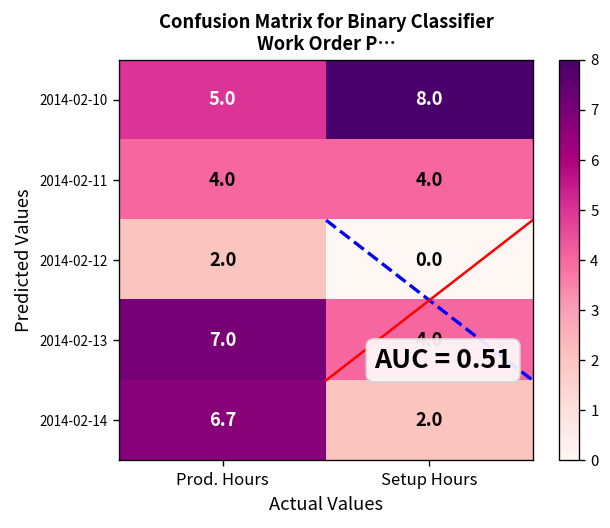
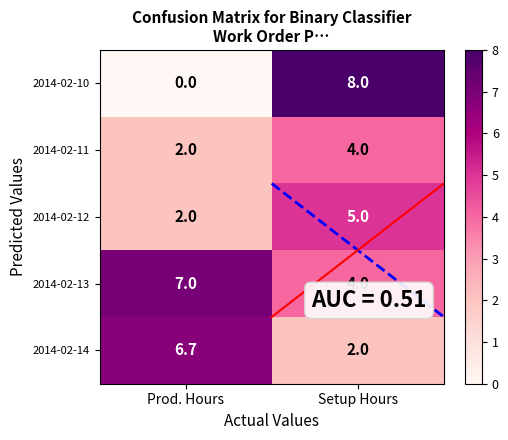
2014-02-10, Prod. Hours: 5.0 -> 0.0
2014-02-11, Prod. Hours: 4.0 -> 2.0
2014-02-12, Setup Hours: 0.0 -> 5.0
